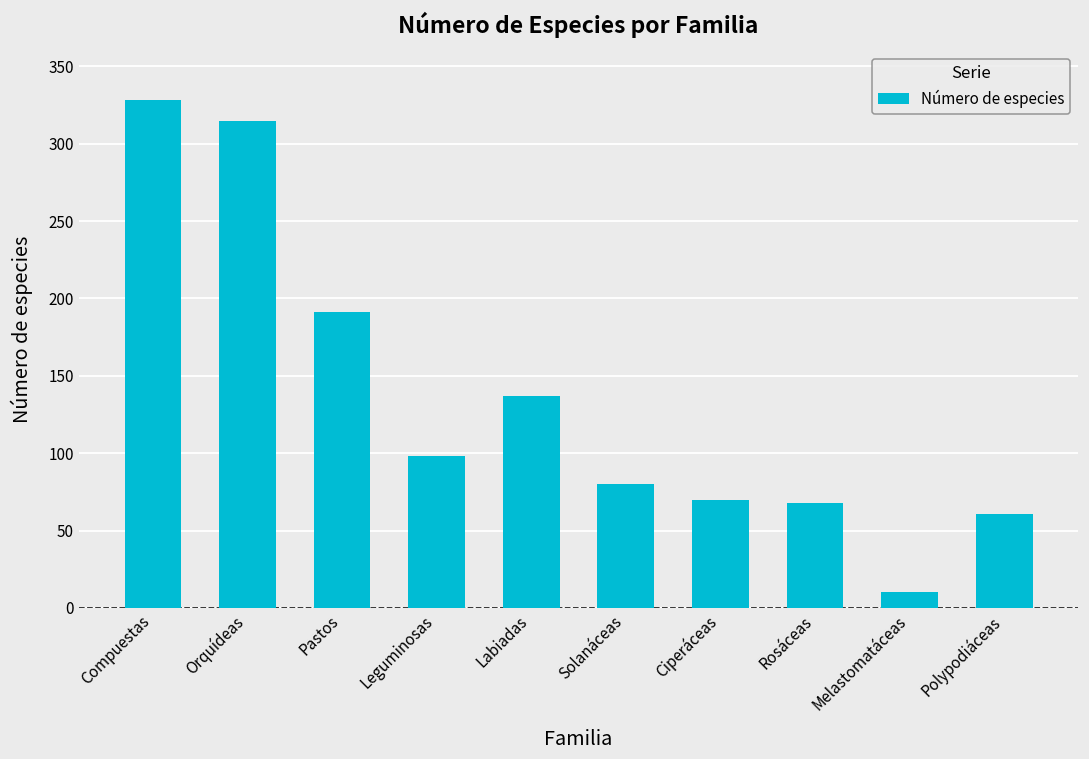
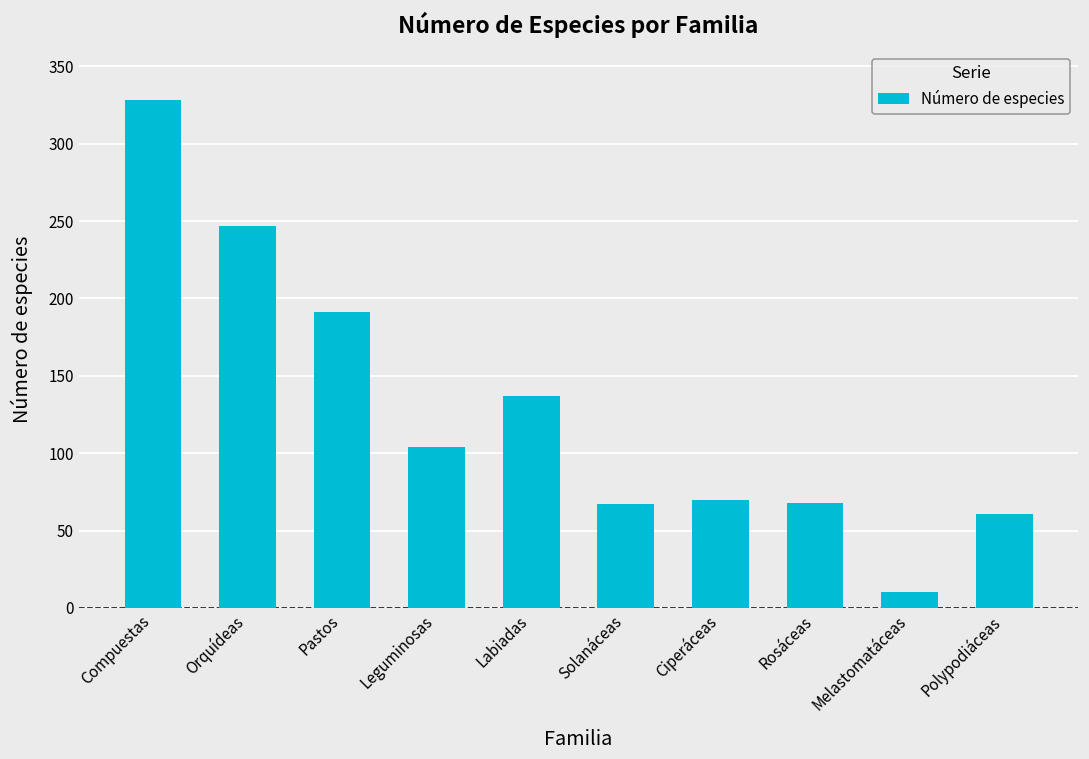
Orquídeas: 315 -> 247
Leguminosas: 98 -> 104
Solanáceas: 80 -> 67
